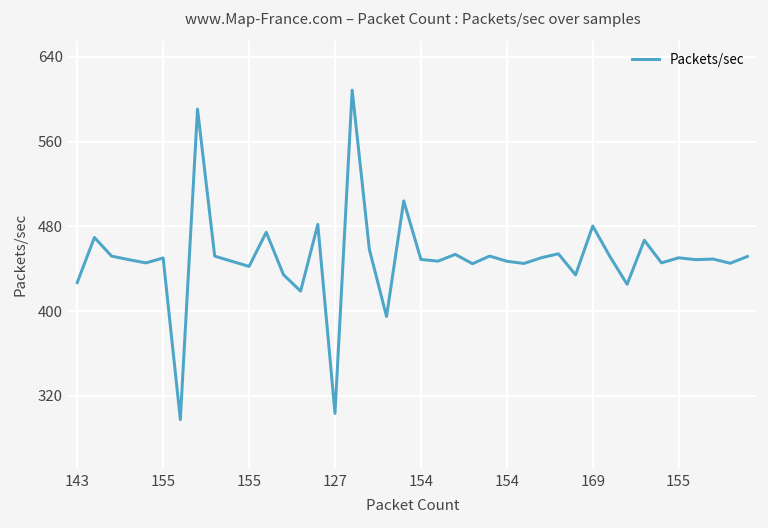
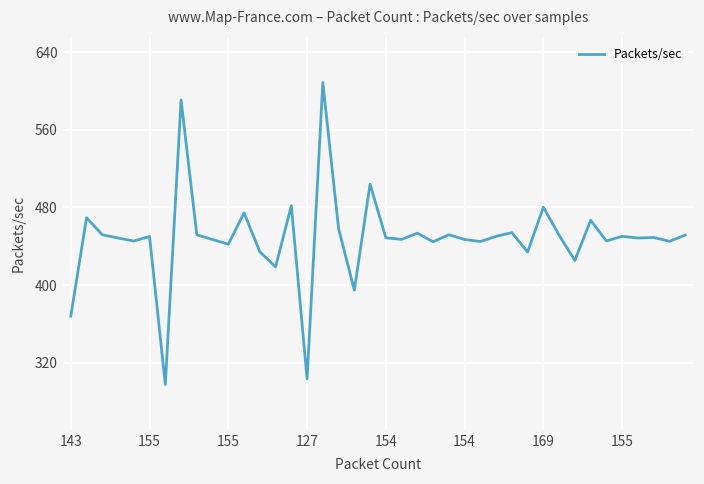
143: 430 -> 370
